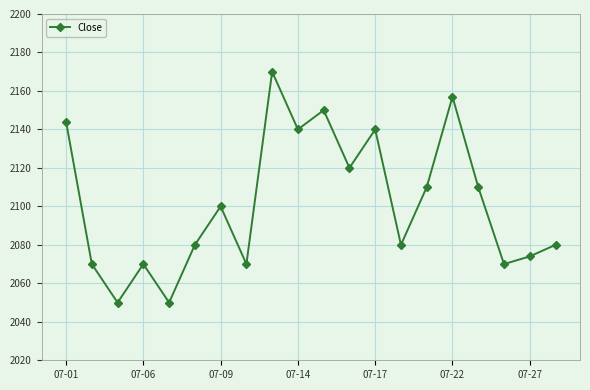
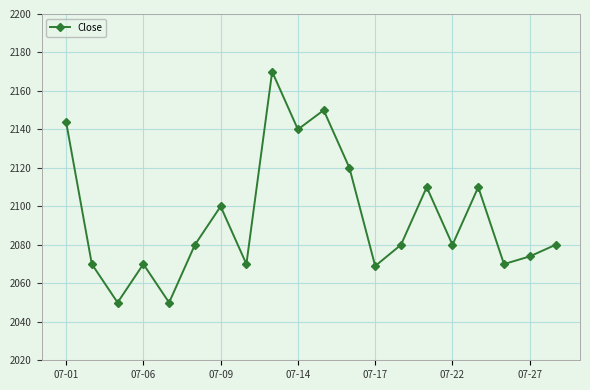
07-17: 2140 -> 2069
07-22: 2157 -> 2080
